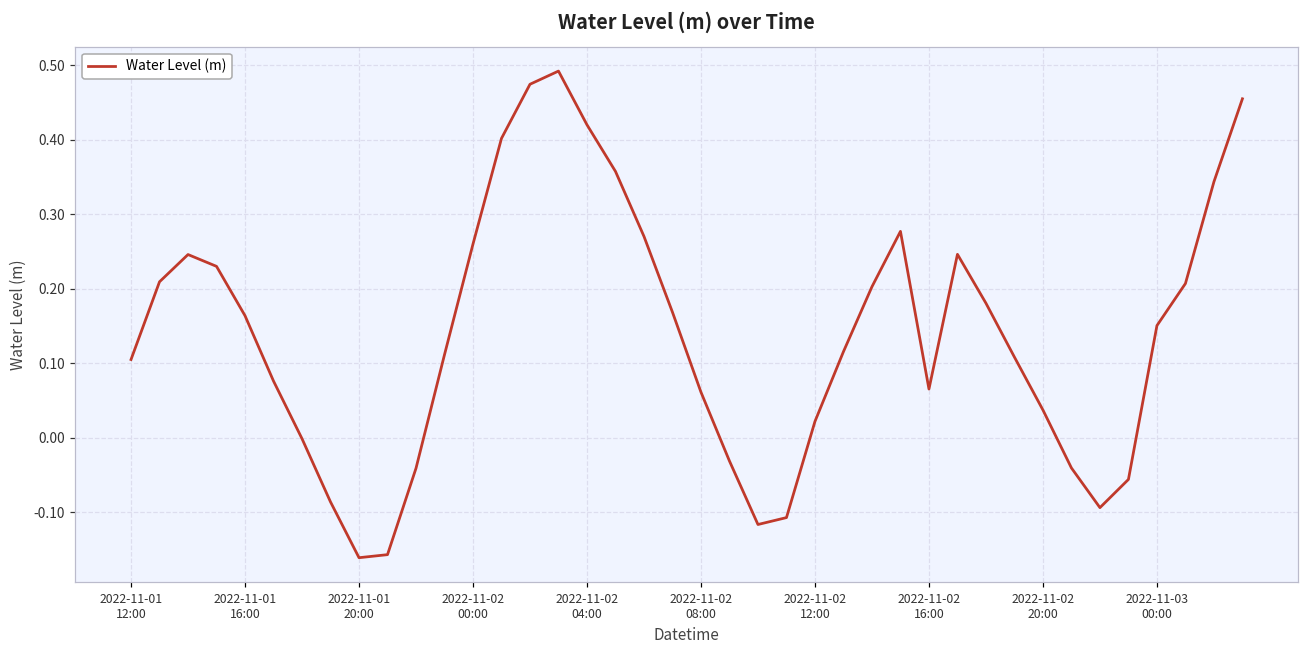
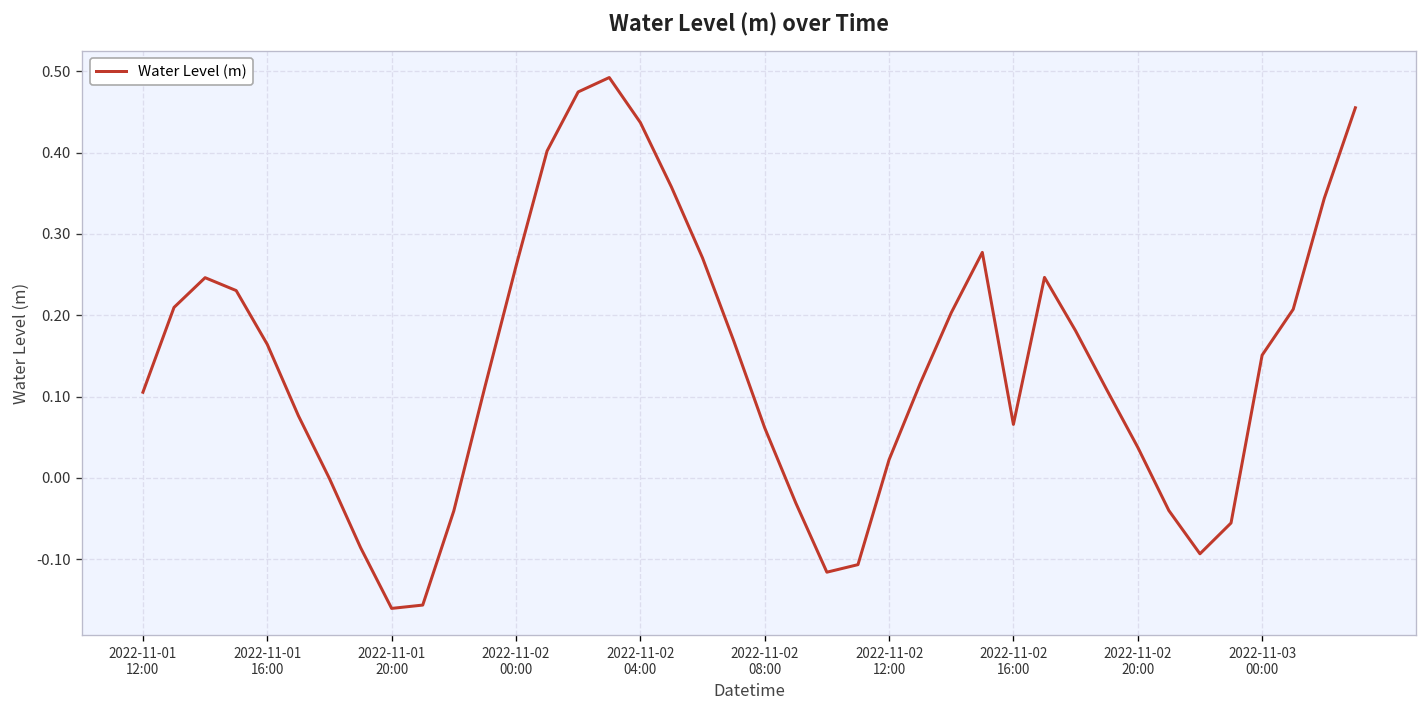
2022-11-02 04:00: 0.42 -> 0.44
